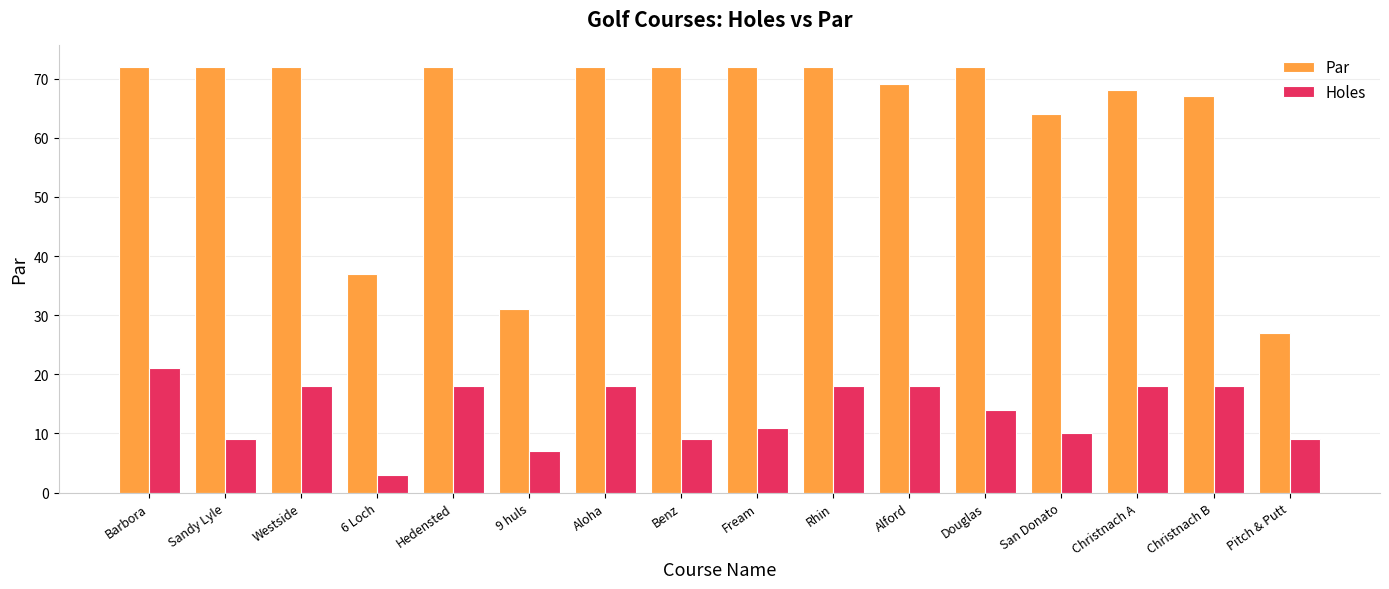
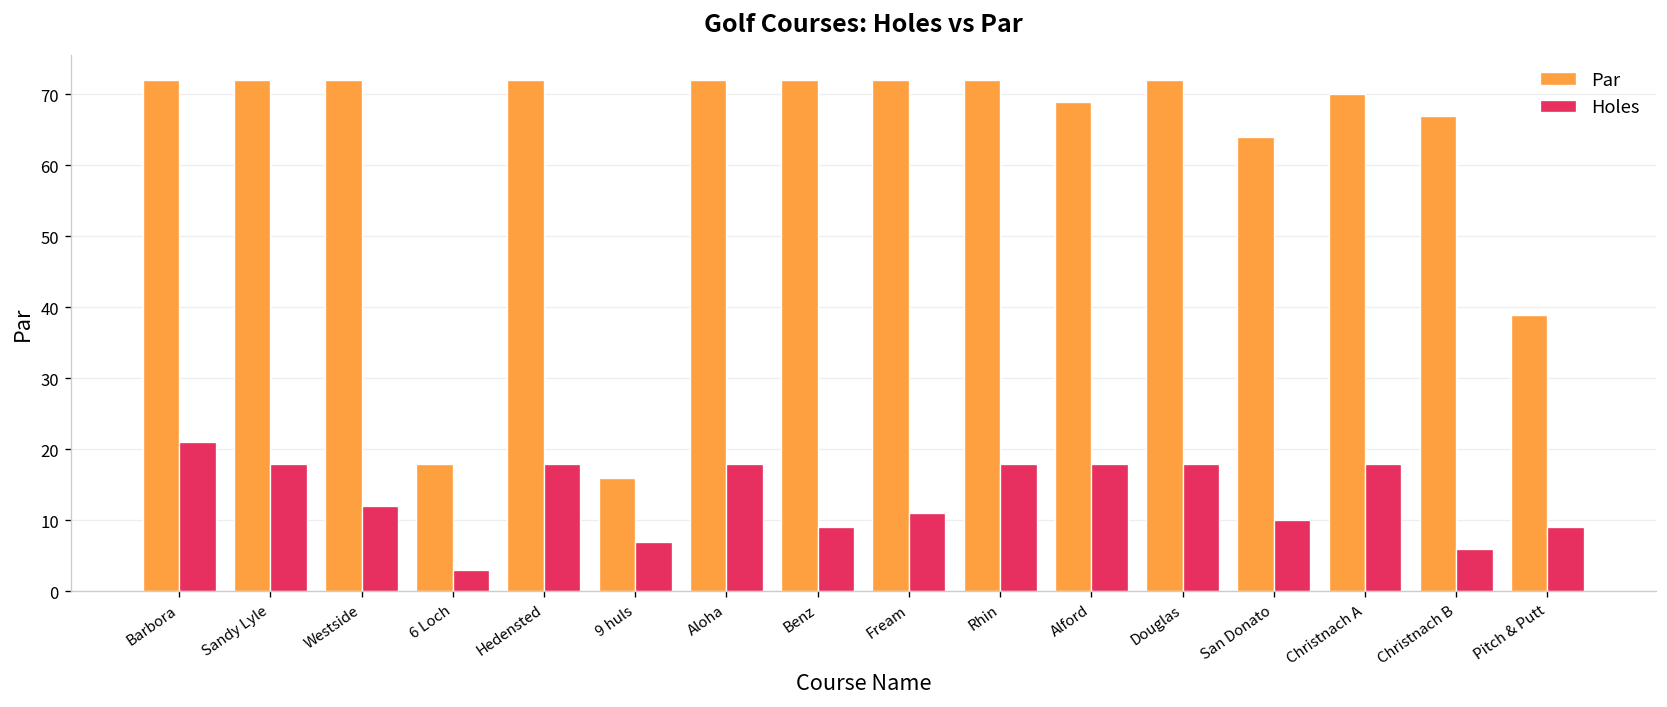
Holes, Sandy Lyle: 9 -> 18
Holes, Westside: 18 -> 12
Par, 6 Loch: 37 -> 18
Par, 9 huls: 31 -> 16
Holes, Douglas: 14 -> 18
Par, Christnach A: 68 -> 70
Holes, Christnach B: 18 -> 6
Par, Pitch & Putt: 27 -> 39
